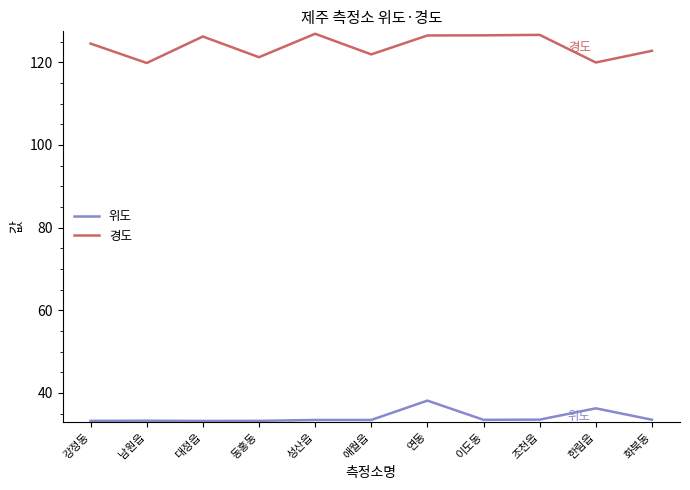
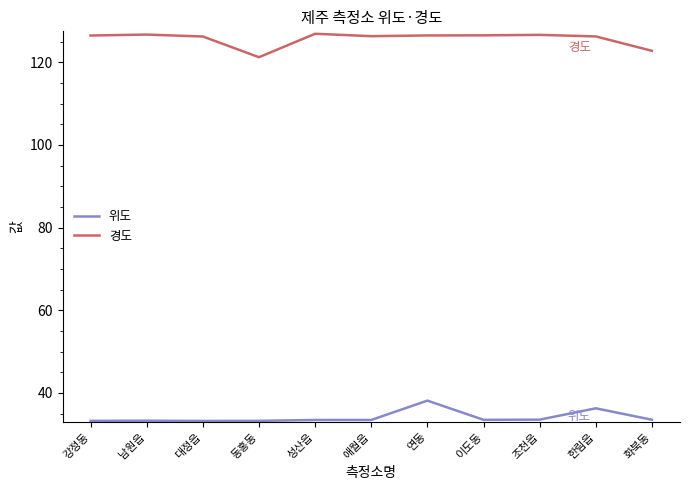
경도, 강정동: 125 -> 126
경도, 남원읍: 120 -> 127
경도, 애월읍: 122 -> 126
경도, 한림읍: 120 -> 126
